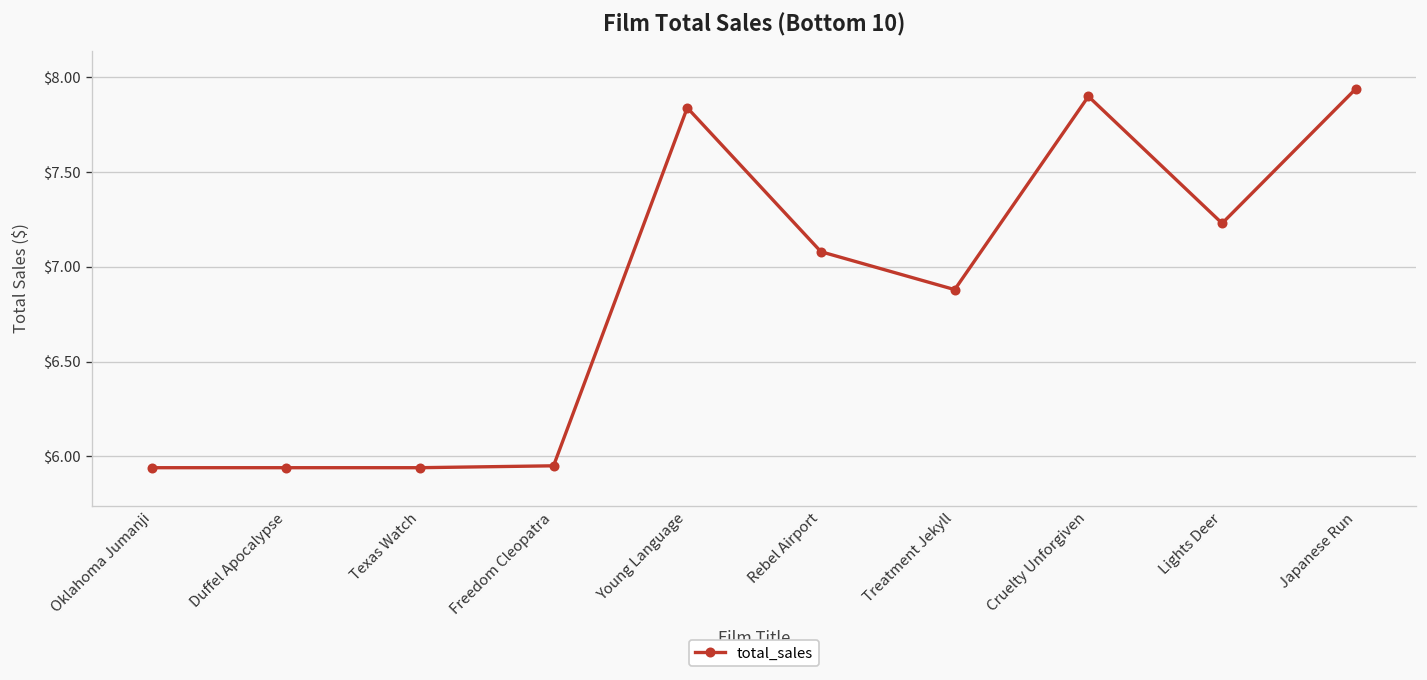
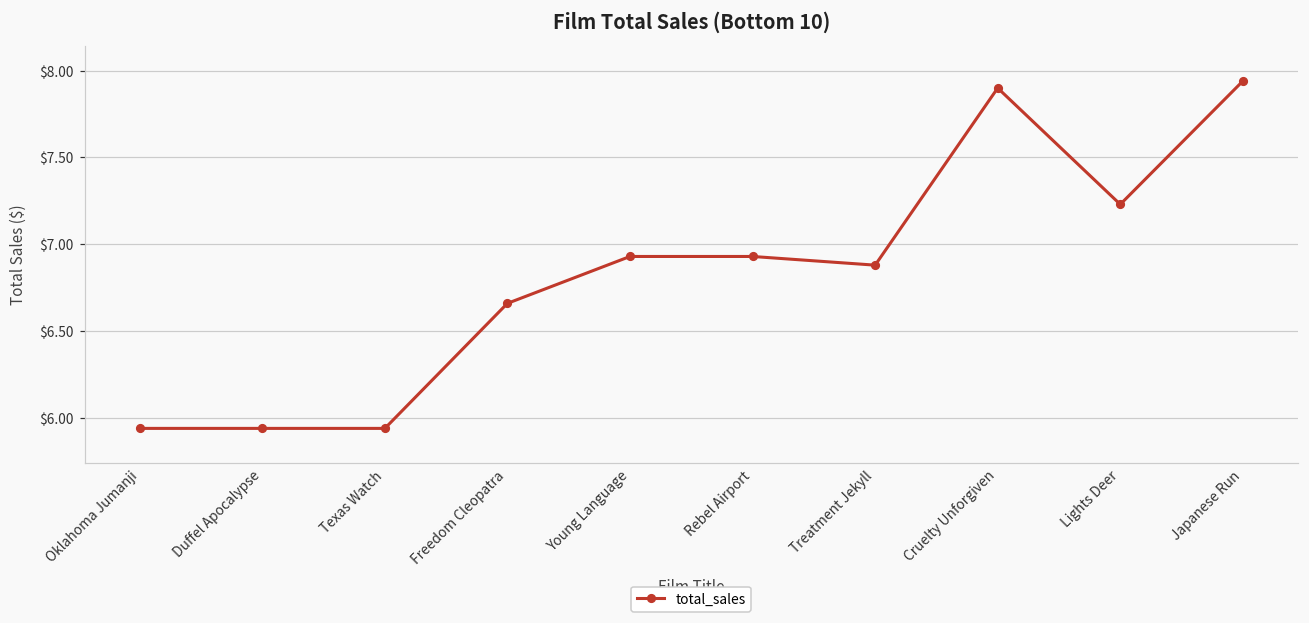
Freedom Cleopatra: $5.95 -> $6.66
Young Language: $7.84 -> $6.93
Rebel Airport: $7.08 -> $6.93
